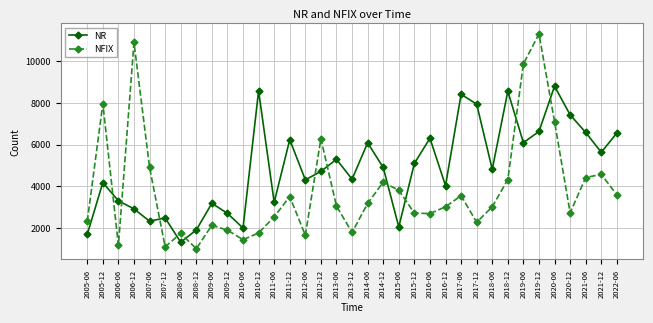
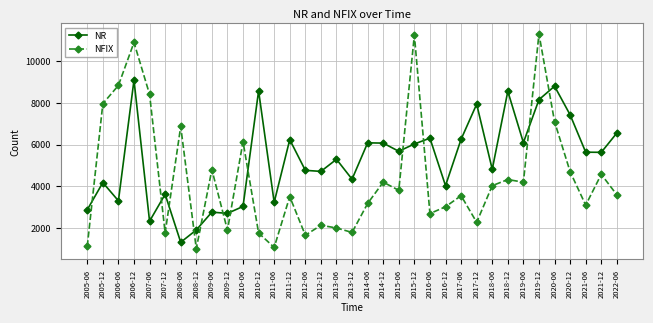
NR, 2005-06: 1700 -> 2900
NFIX, 2005-06: 2300 -> 1100
NFIX, 2006-06: 1200 -> 8800
NR, 2006-12: 2900 -> 9100
NFIX, 2007-06: 4900 -> 8400
NR, 2007-12: 2500 -> 3600
NFIX, 2007-12: 1100 -> 1800
NFIX, 2008-06: 1800 -> 6900
NR, 2009-06: 3200 -> 2800
NFIX, 2009-06: 2100 -> 4800
NR, 2010-06: 2000 -> 3000
NFIX, 2010-06: 1500 -> 6100
NFIX, 2011-06: 2500 -> 1100
NR, 2012-06: 4300 -> 4800
NFIX, 2012-12: 6300 -> 2100
NFIX, 2013-06: 3100 -> 2000
NR, 2014-12: 4900 -> 6100
NR, 2015-06: 2100 -> 5700
NR, 2015-12: 5100 -> 6000
NFIX, 2015-12: 2700 -> 11200
NR, 2017-06: 8400 -> 6300
NFIX, 2018-06: 3000 -> 4000
NFIX, 2019-06: 9900 -> 4200
NR, 2019-12: 6600 -> 8200
NFIX, 2020-12: 2700 -> 4700
NR, 2021-06: 6600 -> 5600
NFIX, 2021-06: 4400 -> 3100
